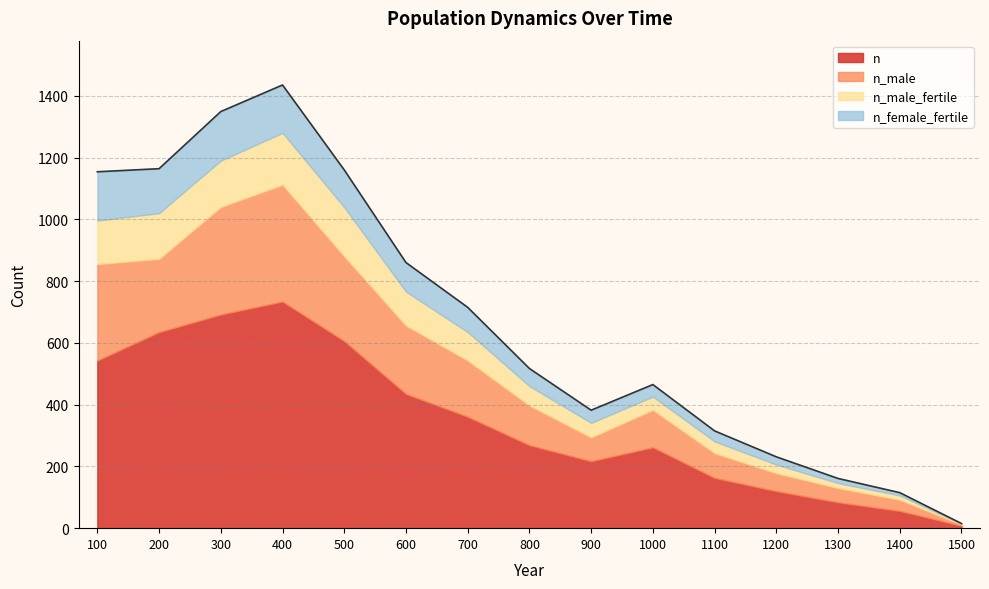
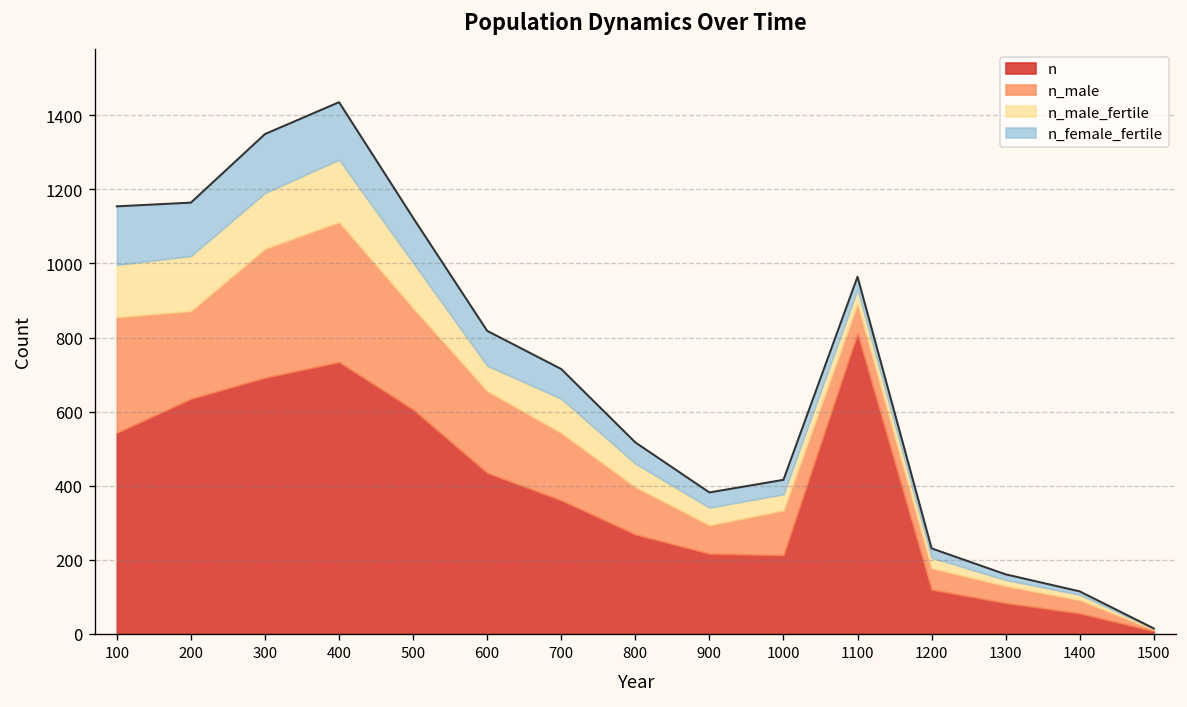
n_male_fertile, 500: 160 -> 120
n_male_fertile, 600: 110 -> 70
n, 1000: 260 -> 210
n, 1100: 160 -> 810
